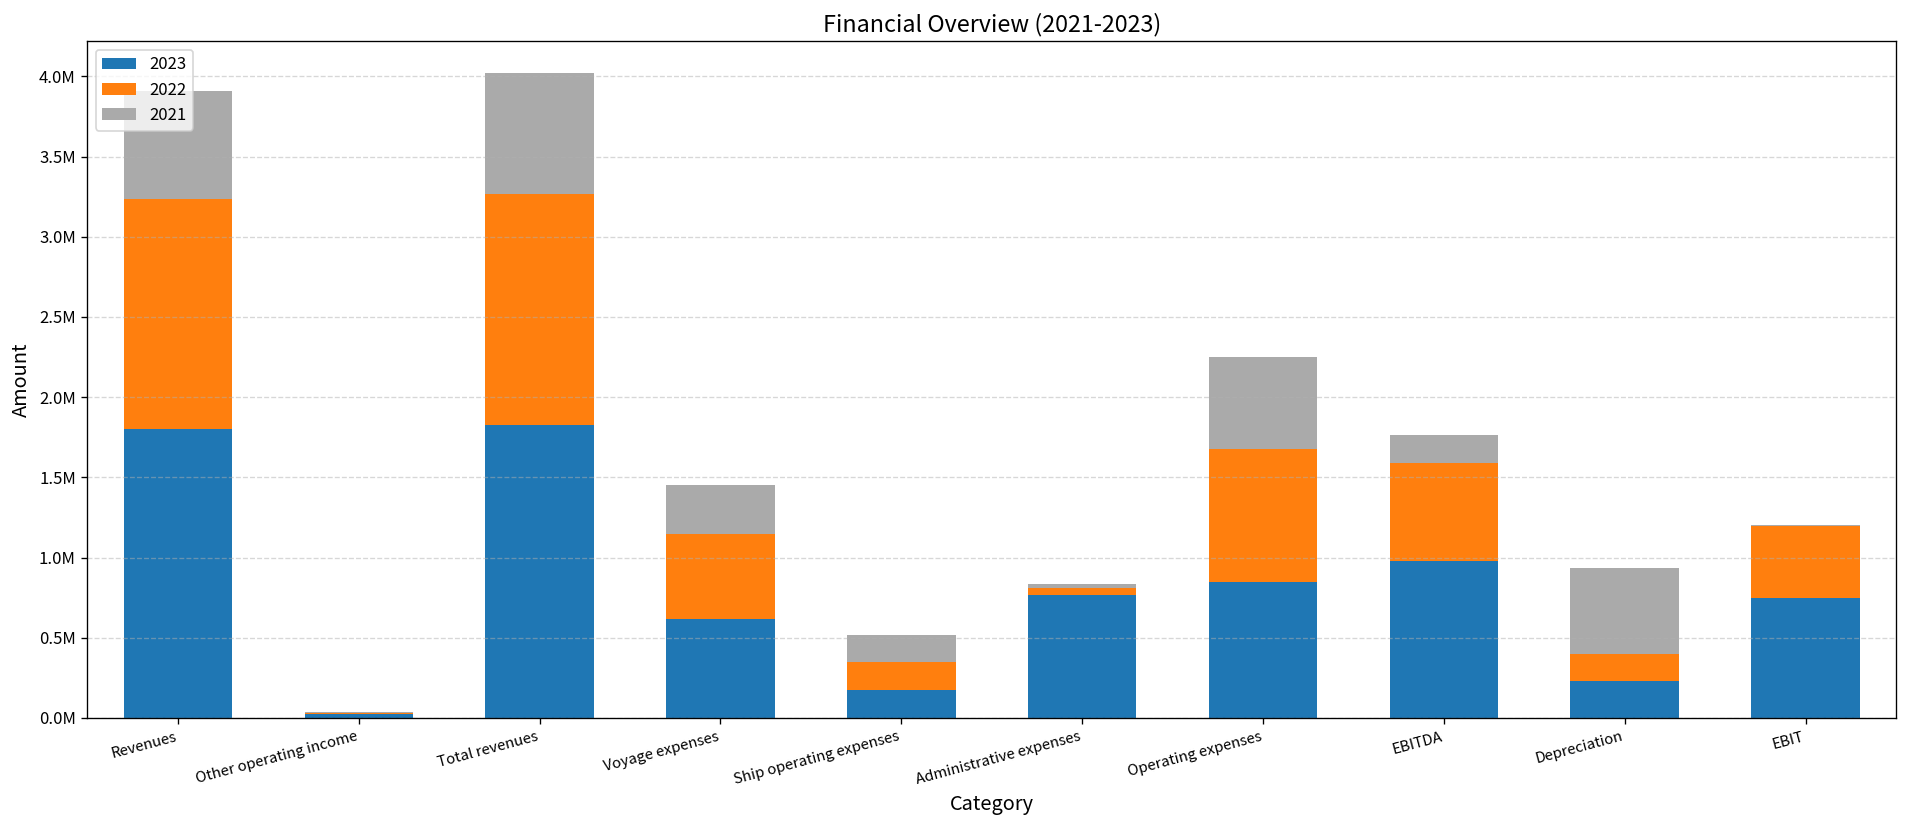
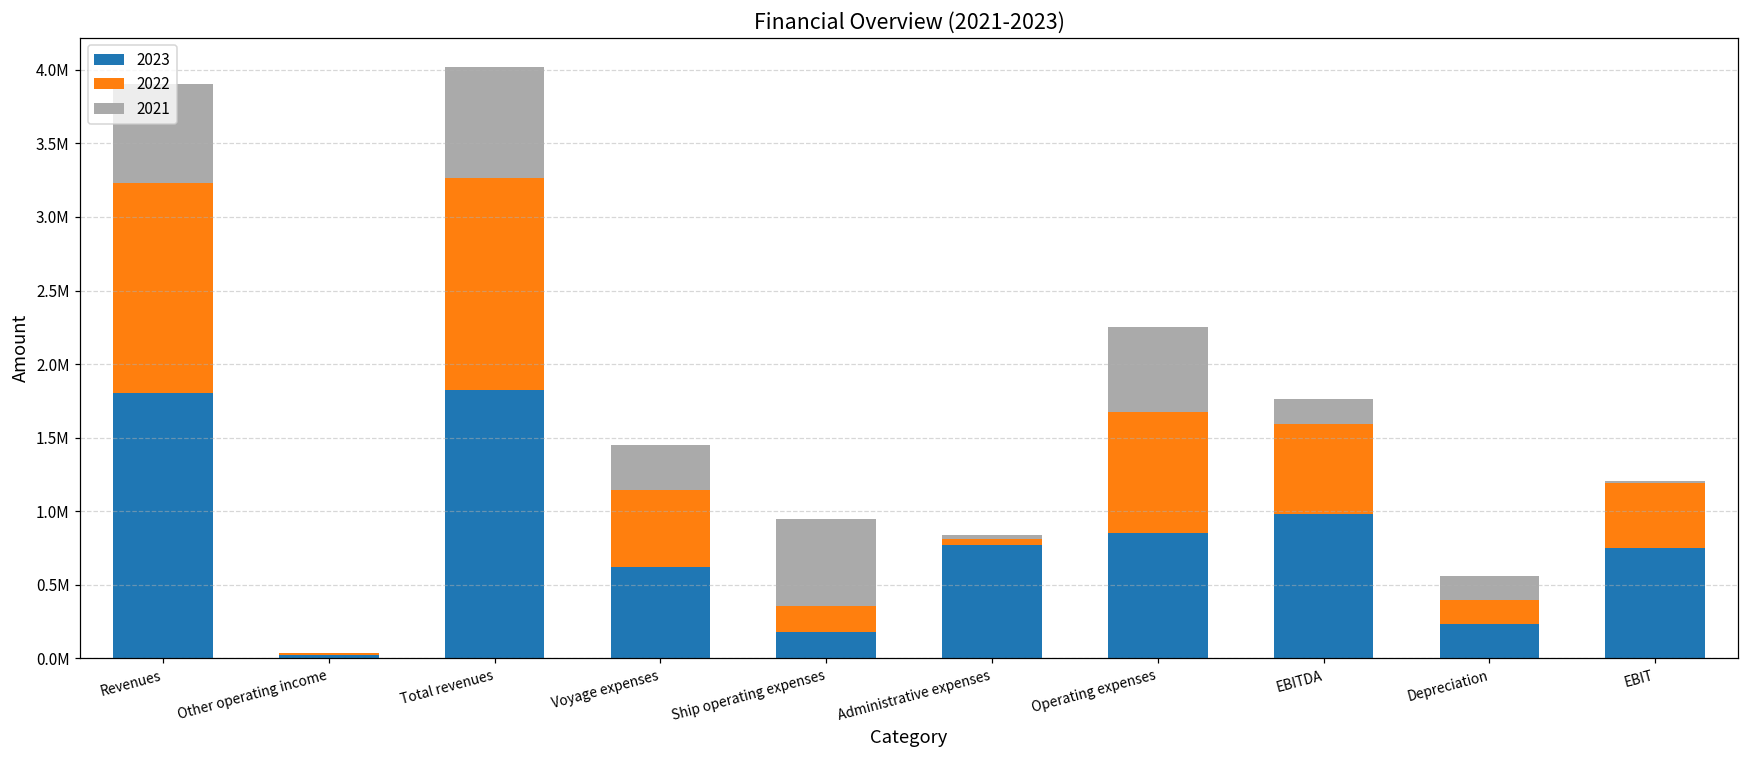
2021, Ship operating expenses: 160000 -> 600000
2021, Depreciation: 540000 -> 170000
